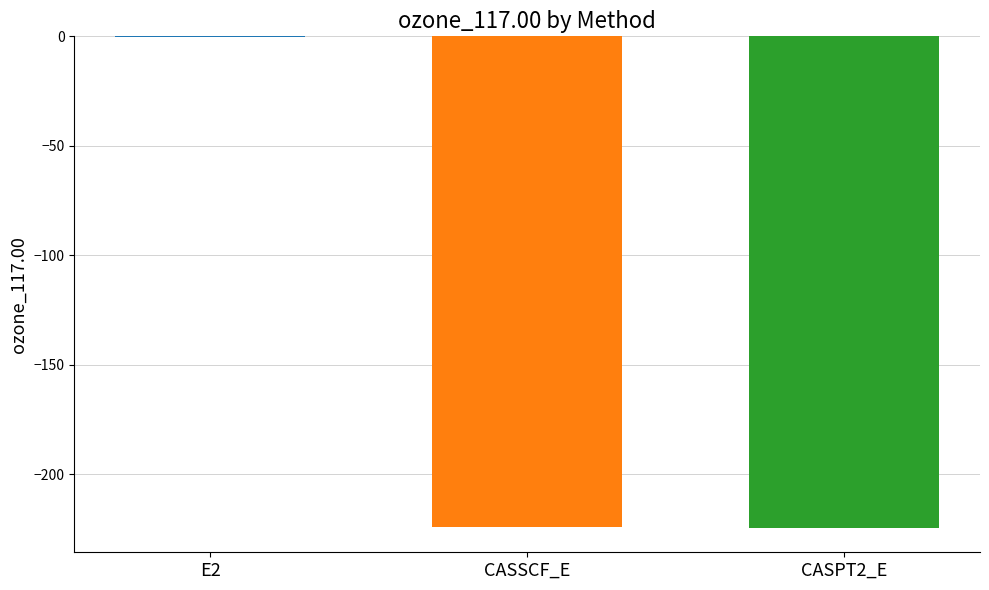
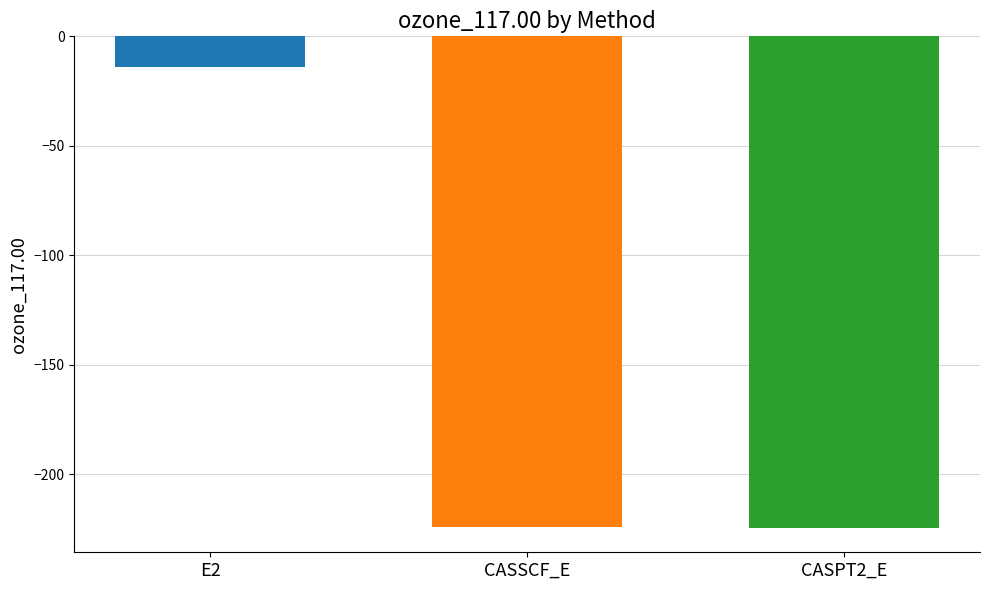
E2: 0 -> -14
